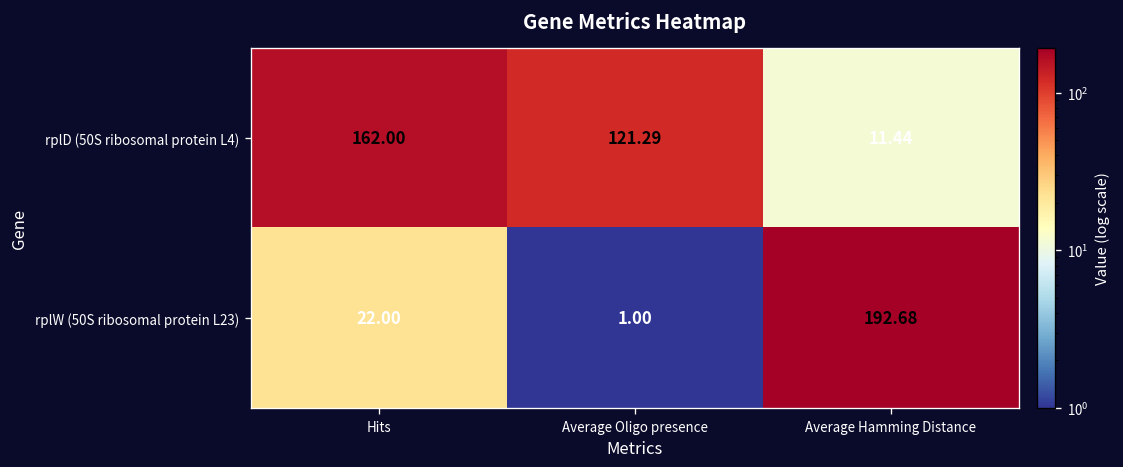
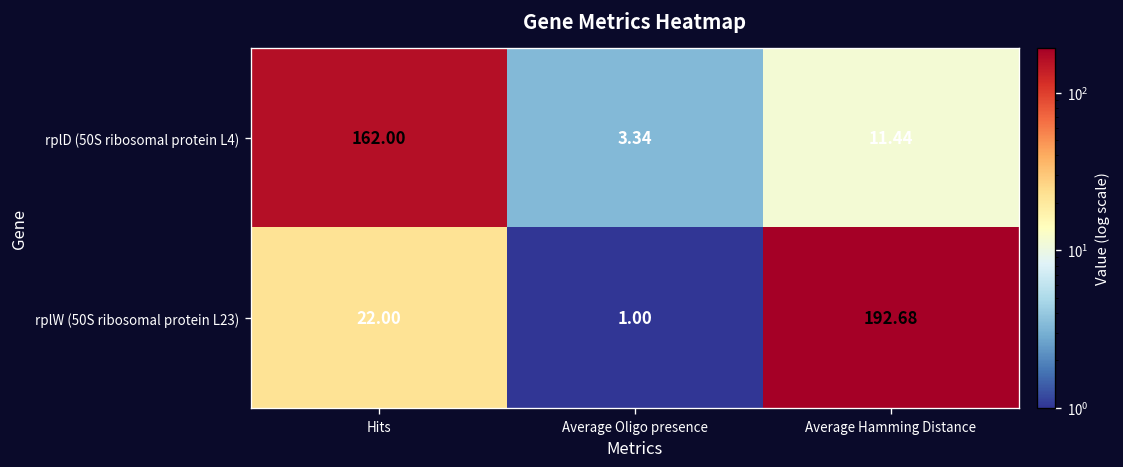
rplD (50S ribosomal protein L4), Average Oligo presence: 121.29 -> 3.34
